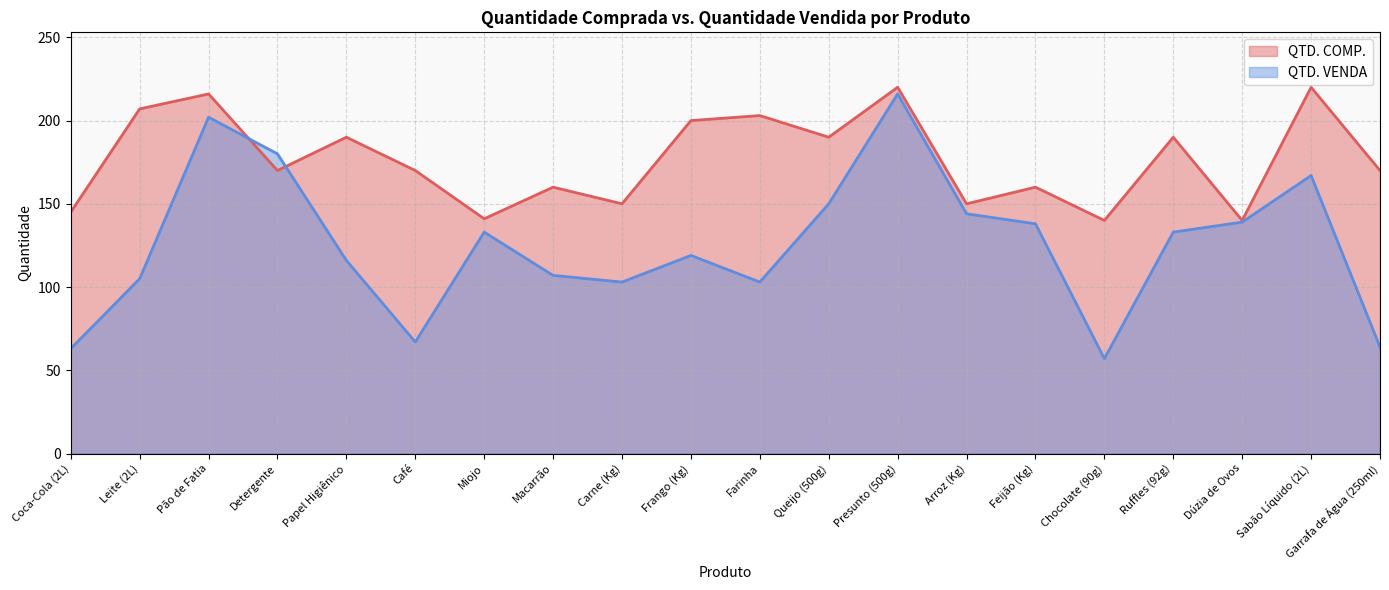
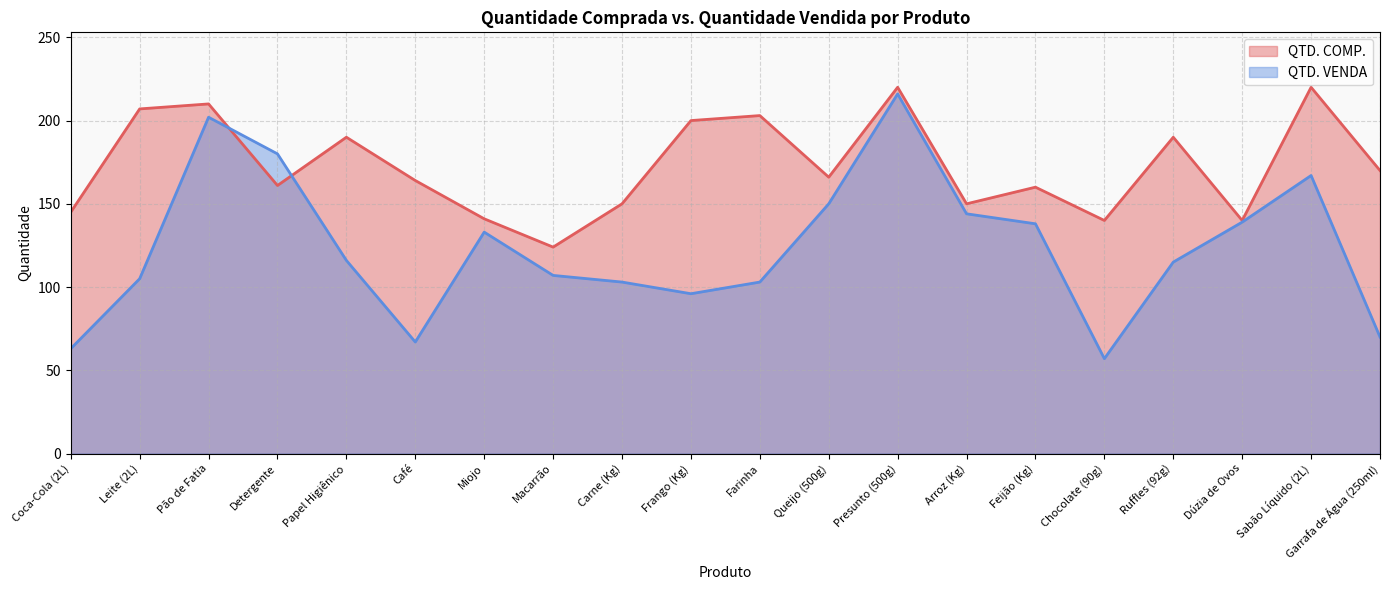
QTD. COMP., Pão de Fatia: 216 -> 210
QTD. COMP., Detergente: 170 -> 161
QTD. COMP., Café: 170 -> 164
QTD. COMP., Macarrão: 160 -> 124
QTD. VENDA, Frango (Kg): 119 -> 96
QTD. COMP., Queijo (500g): 190 -> 166
QTD. VENDA, Ruffles (92g): 133 -> 115
QTD. VENDA, Garrafa de Água (250ml): 64 -> 70
